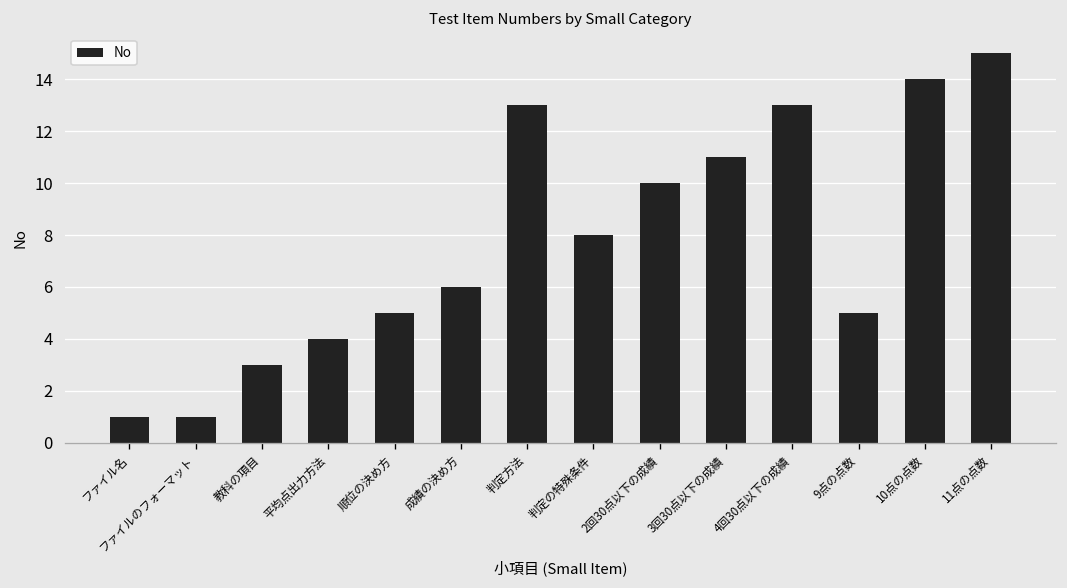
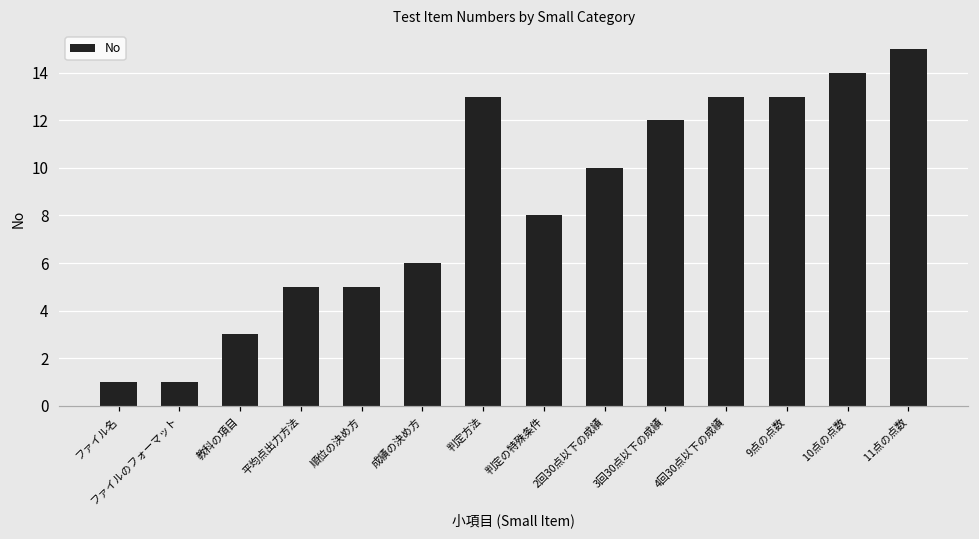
平均点出力方法: 4 -> 5
3回30点以下の成績: 11 -> 12
9点の点数: 5 -> 13
